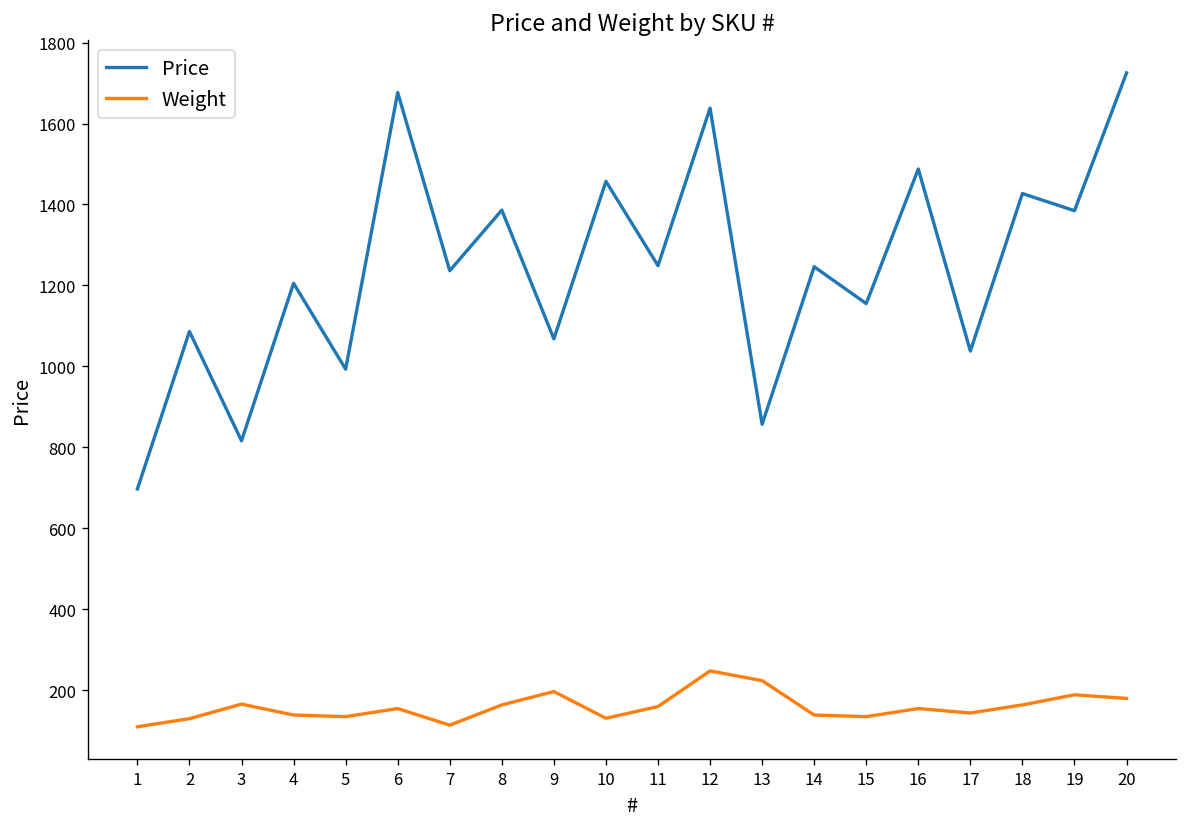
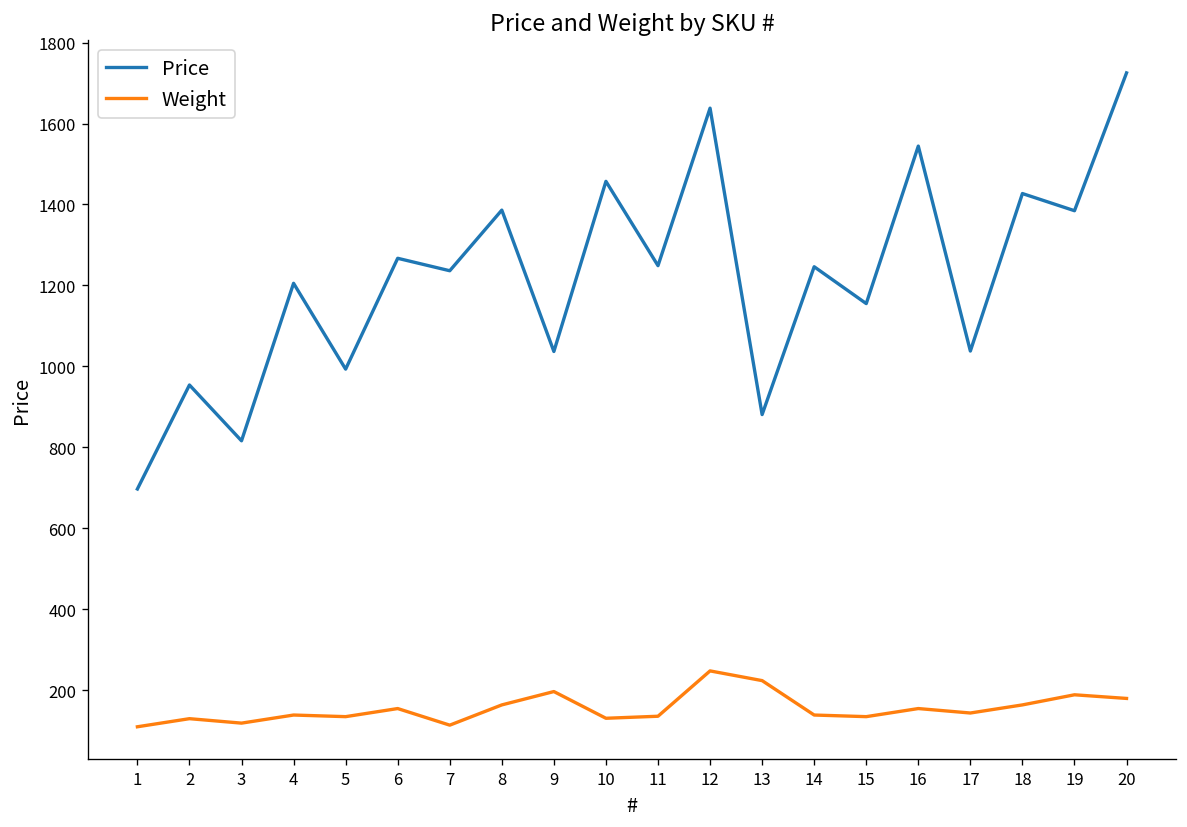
Price, 2: 1090 -> 950
Weight, 3: 170 -> 120
Price, 6: 1680 -> 1270
Price, 9: 1070 -> 1040
Weight, 11: 160 -> 140
Price, 13: 860 -> 880
Price, 16: 1490 -> 1540
